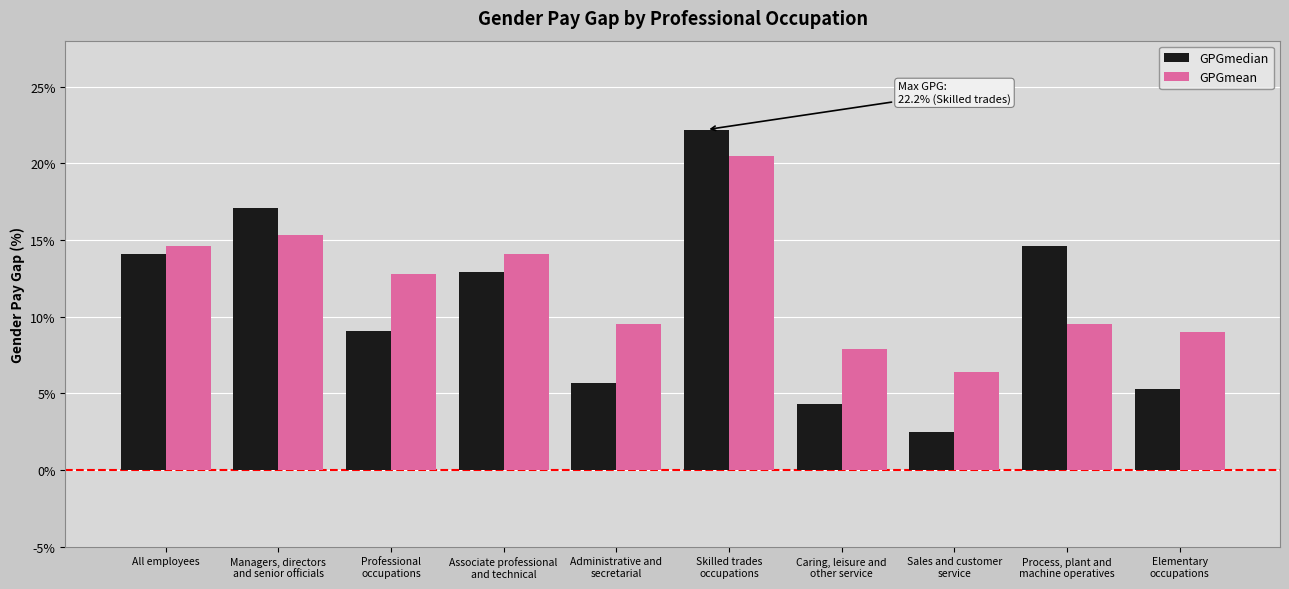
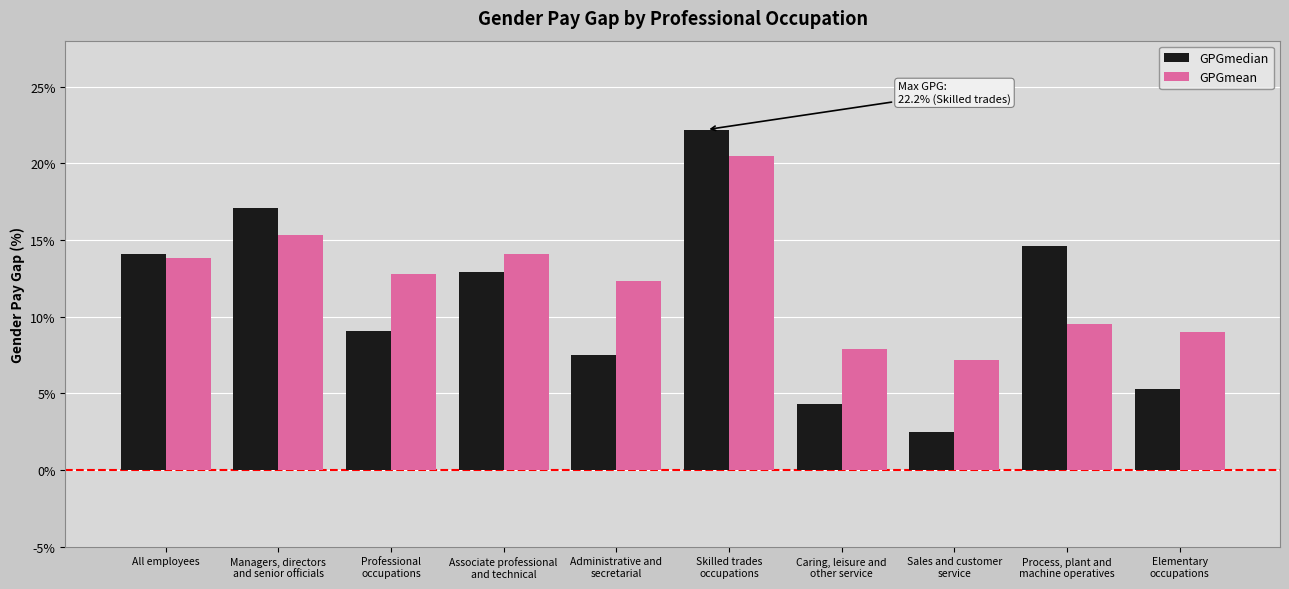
GPGmean, All employees: 14.6% -> 13.8%
GPGmedian, Administrative and secretarial: 5.7% -> 7.5%
GPGmean, Administrative and secretarial: 9.5% -> 12.3%
GPGmean, Sales and customer service: 6.4% -> 7.2%
